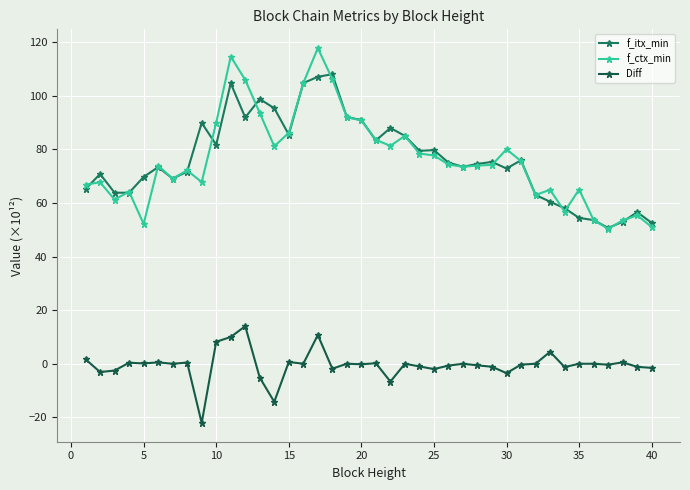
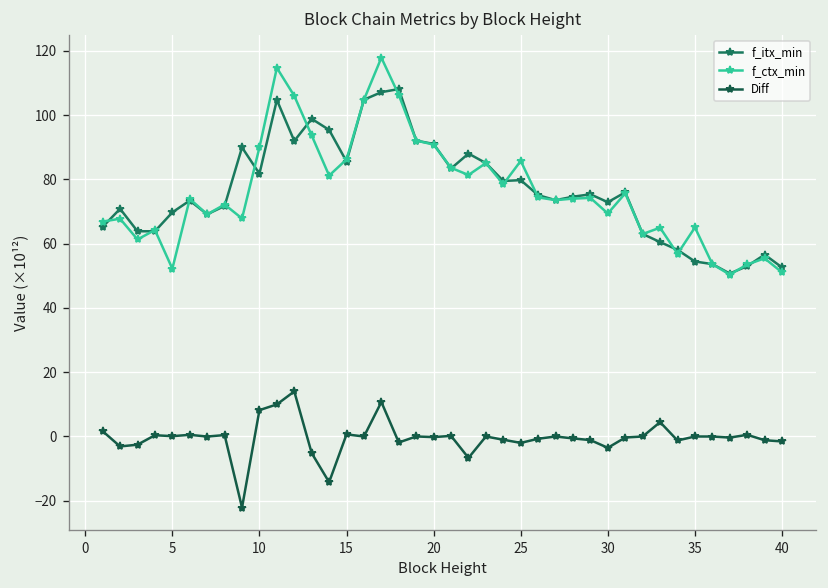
f_ctx_min, 25: 78 -> 86
f_ctx_min, 30: 80 -> 69
